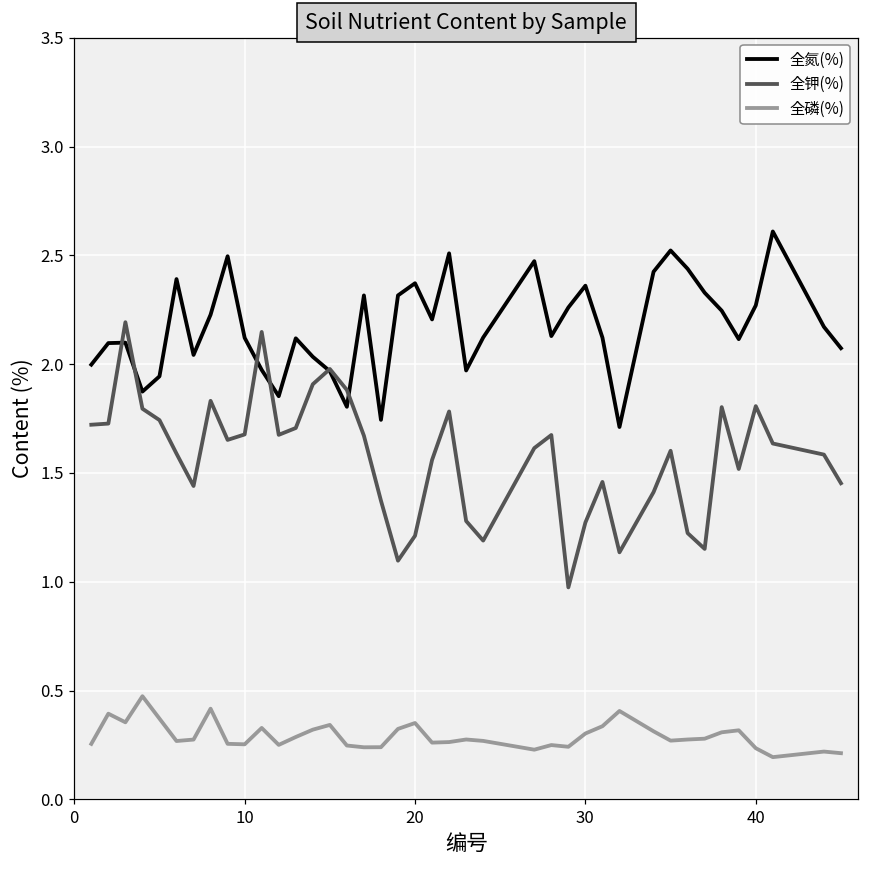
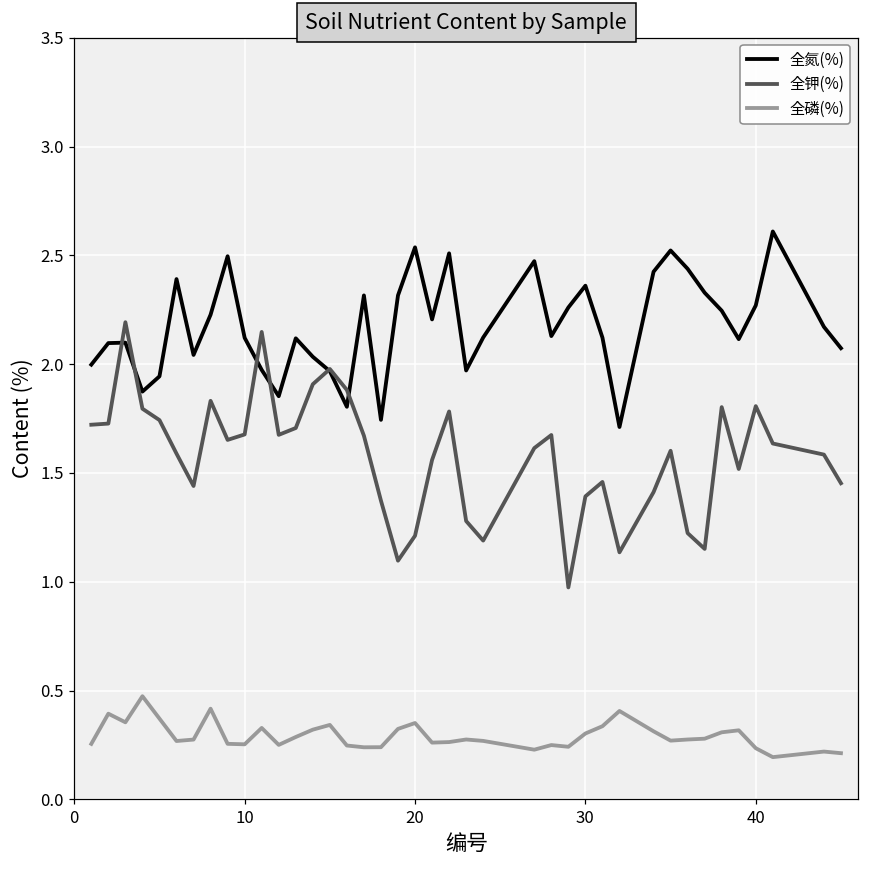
全氮(%), 20: 2.37 -> 2.54
全钾(%), 30: 1.27 -> 1.39
